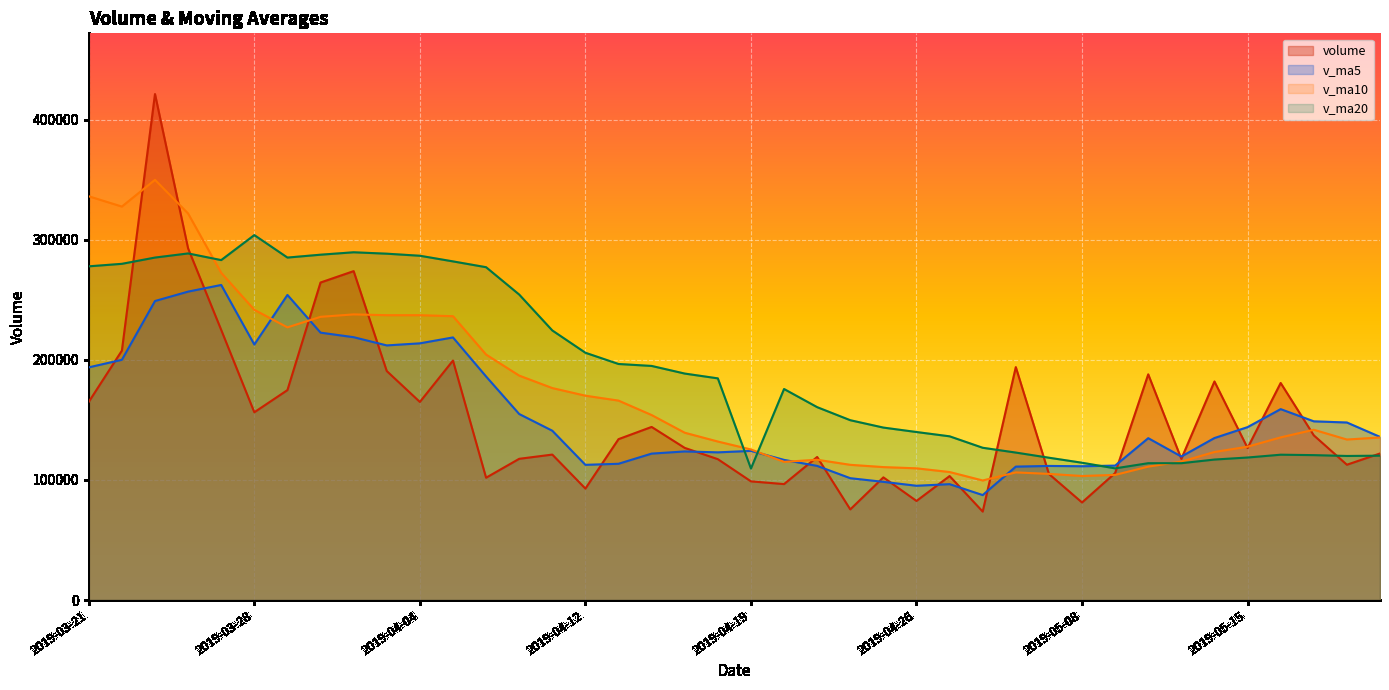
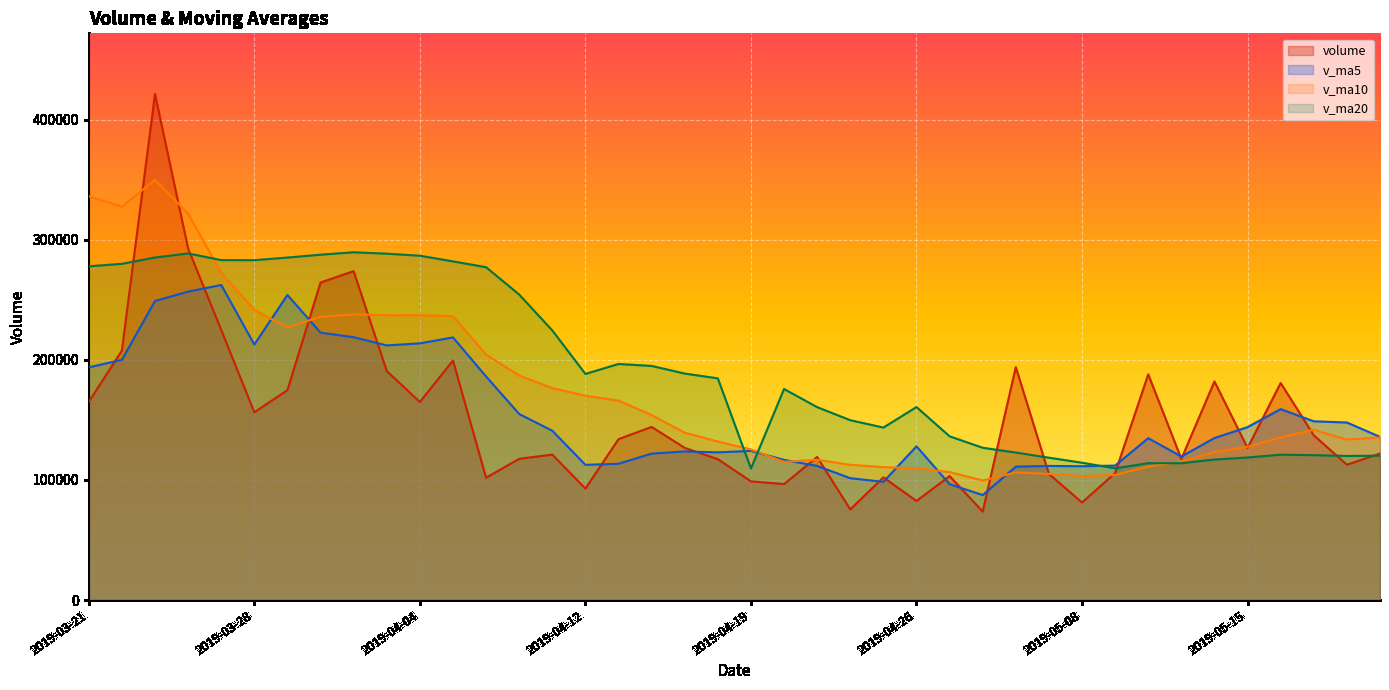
v_ma20, 2019-03-28: 304000 -> 283000
v_ma20, 2019-04-12: 206000 -> 188000
v_ma5, 2019-04-26: 95000 -> 128000
v_ma20, 2019-04-26: 140000 -> 161000
